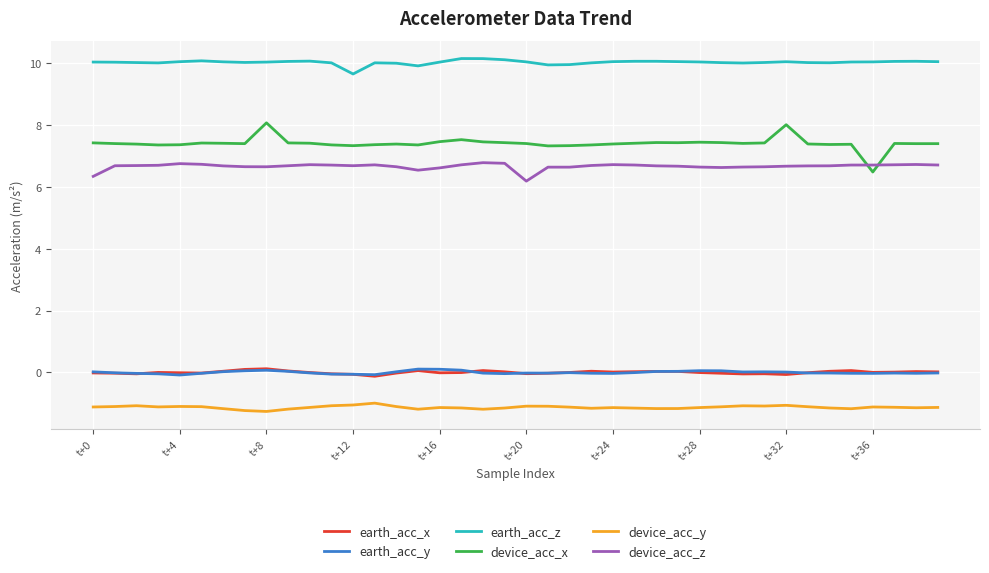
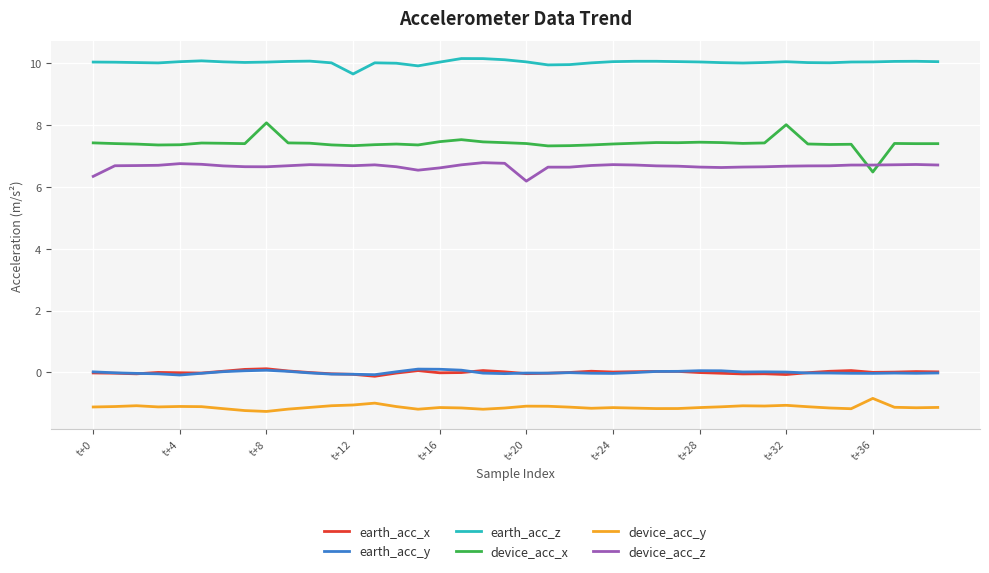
device_acc_y, t+36: -1.1 -> -0.8
